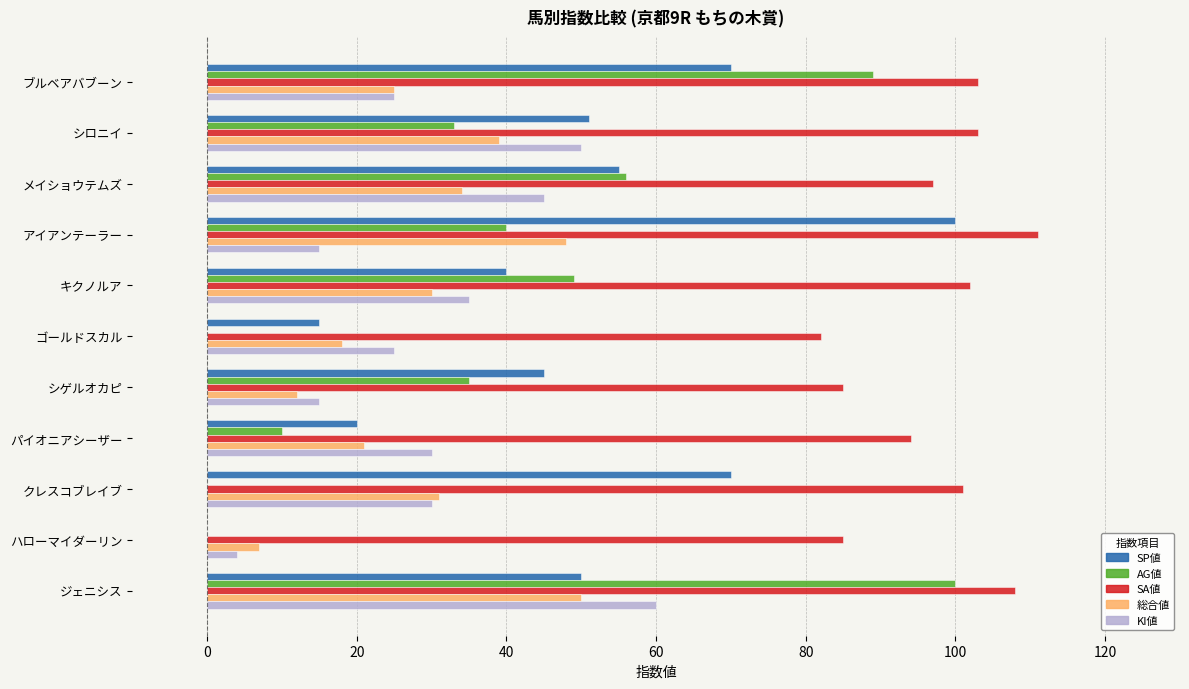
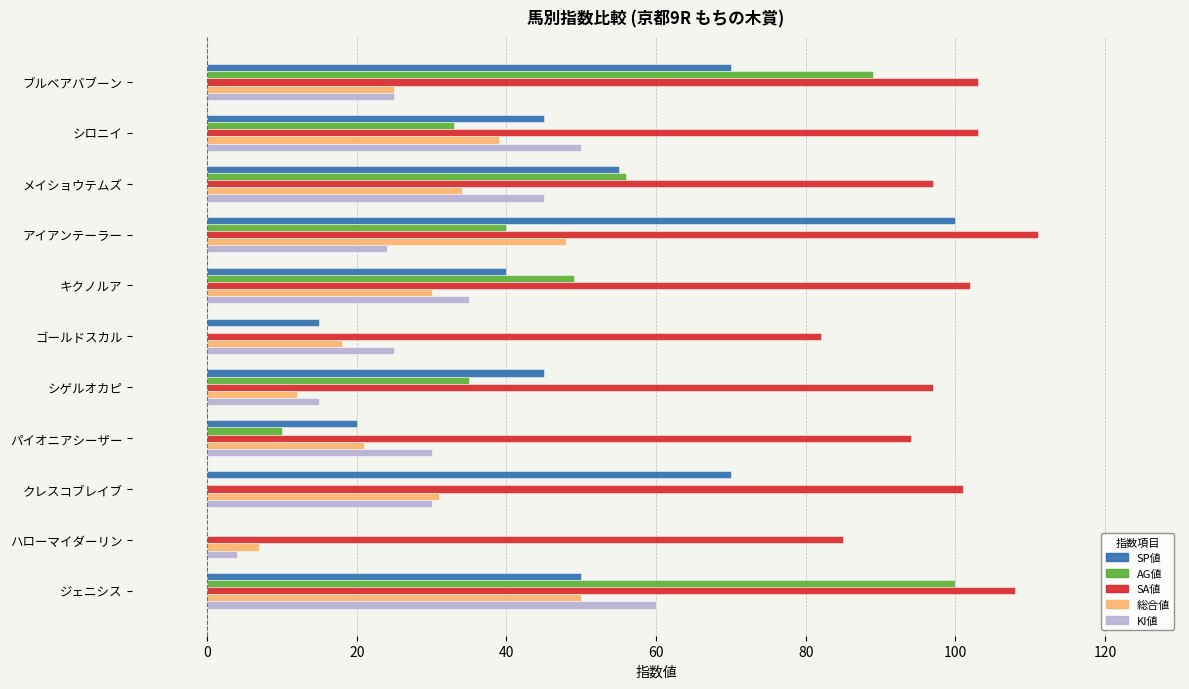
SP値, シロニイ: 51 -> 45
KI値, アイアンテーラー: 15 -> 24
SA値, シゲルオカピ: 85 -> 97
